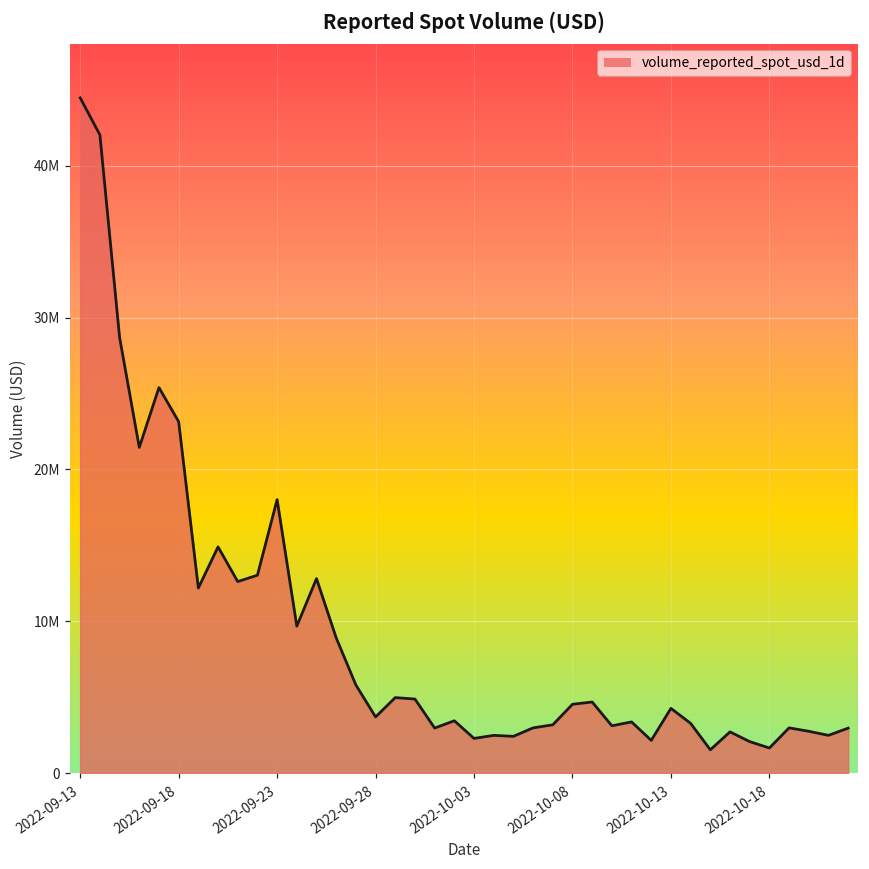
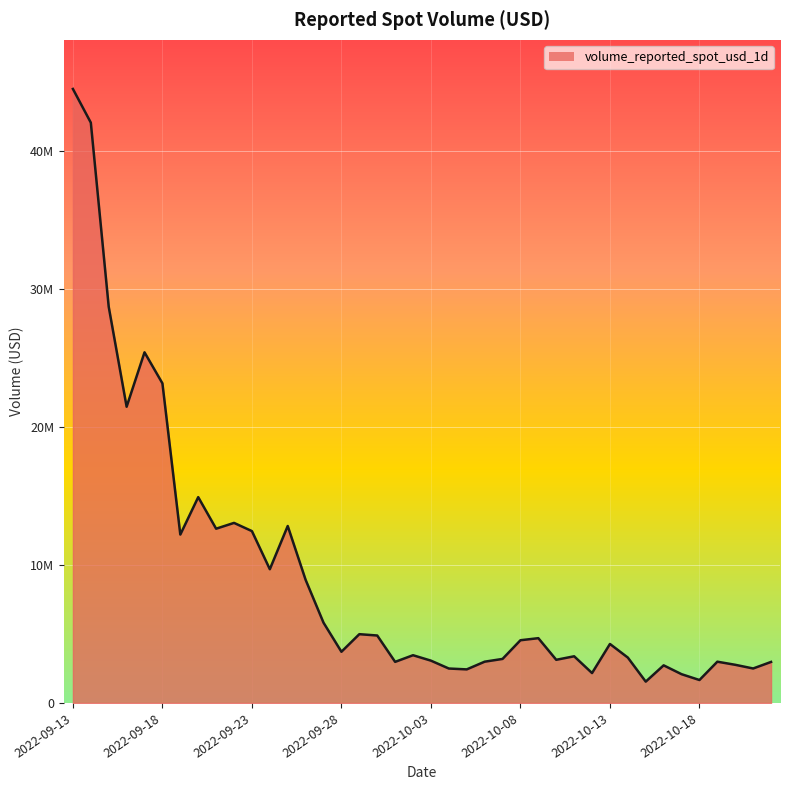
2022-09-23: 18000000 -> 12400000
2022-10-03: 2300000 -> 3100000
